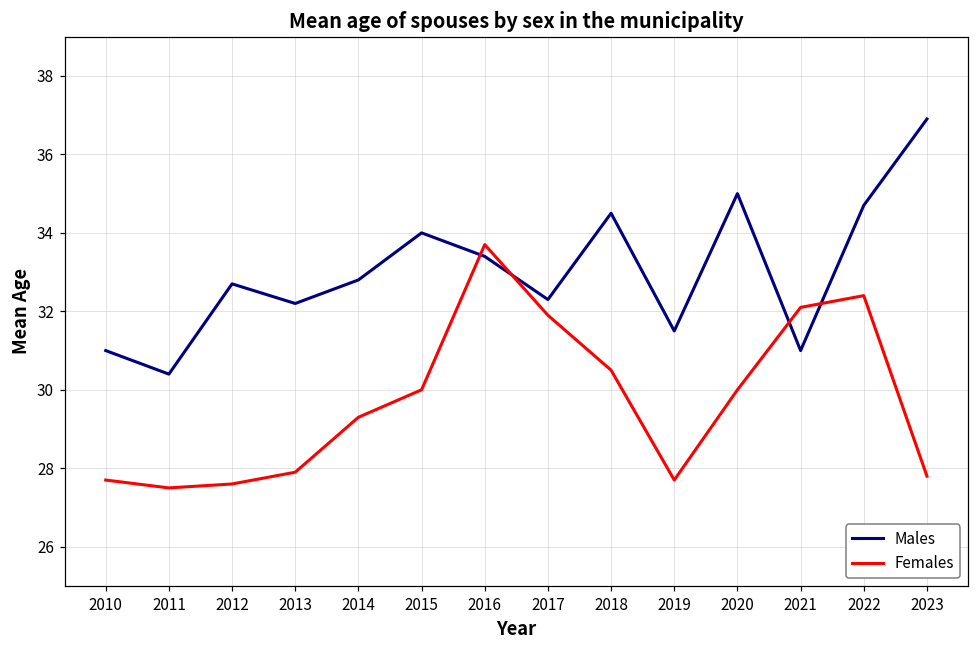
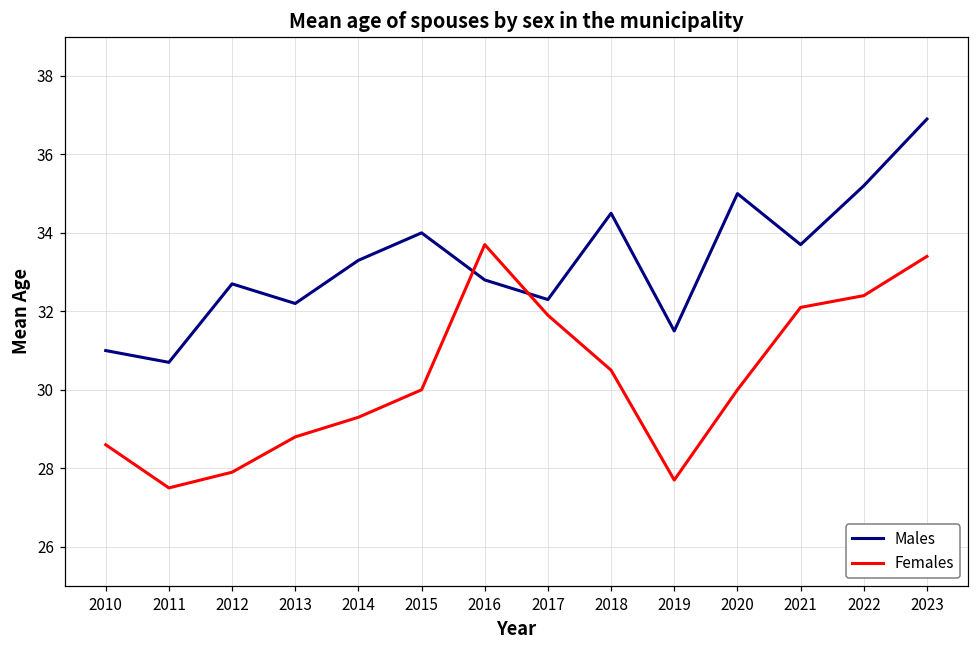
Females, 2010: 27.7 -> 28.6
Males, 2011: 30.4 -> 30.7
Females, 2012: 27.6 -> 27.9
Females, 2013: 27.9 -> 28.8
Males, 2014: 32.8 -> 33.3
Males, 2016: 33.4 -> 32.8
Males, 2021: 31.0 -> 33.7
Males, 2022: 34.7 -> 35.2
Females, 2023: 27.8 -> 33.4
